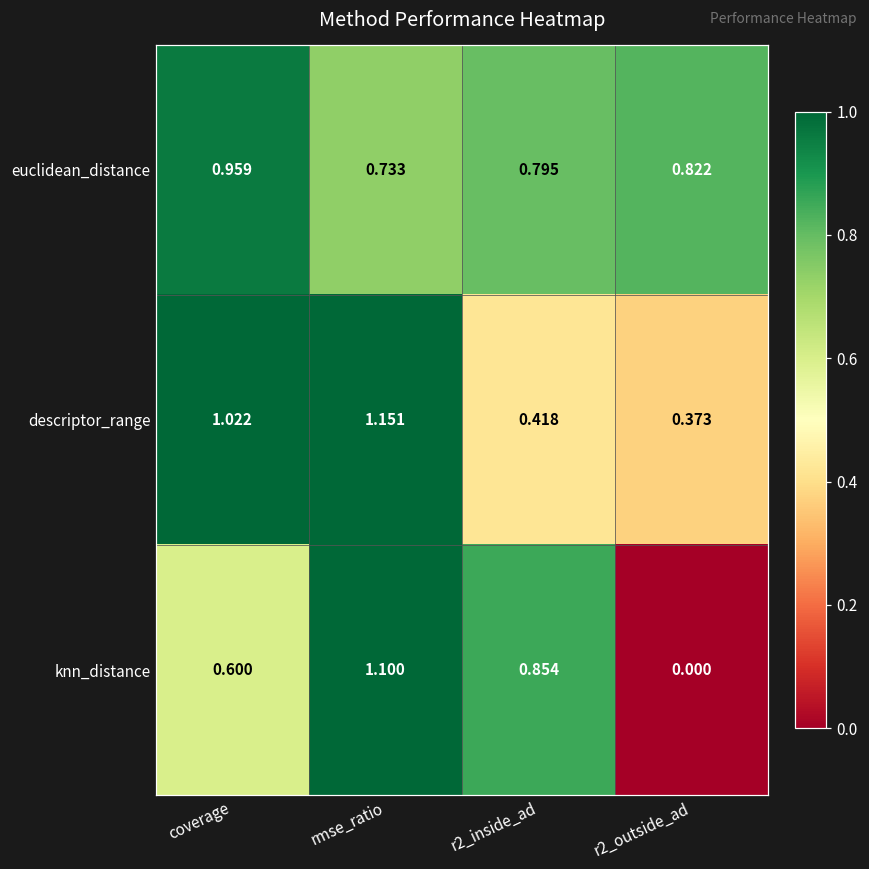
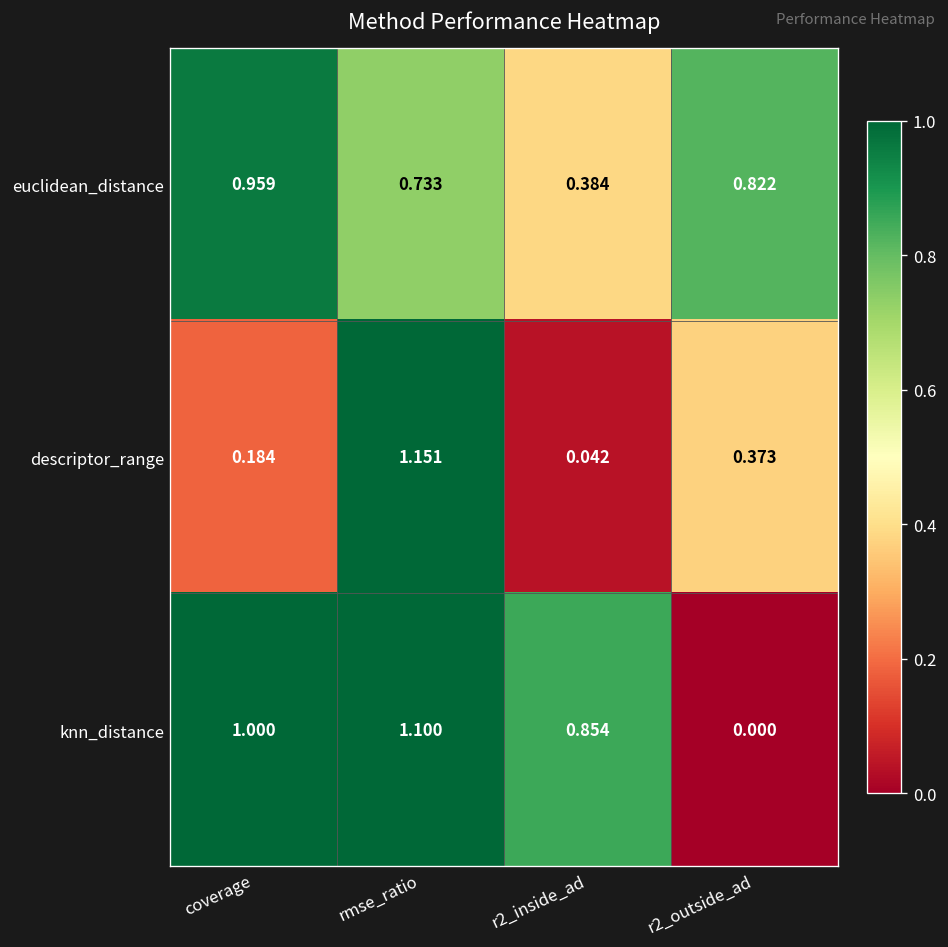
euclidean_distance, r2_inside_ad: 0.795 -> 0.384
descriptor_range, coverage: 1.022 -> 0.184
descriptor_range, r2_inside_ad: 0.418 -> 0.042
knn_distance, coverage: 0.600 -> 1.000
